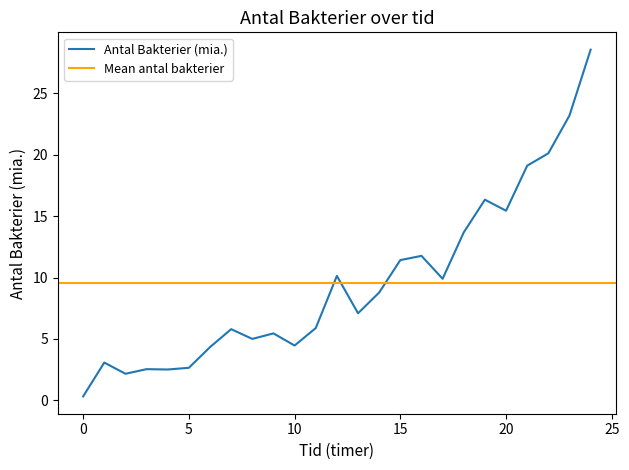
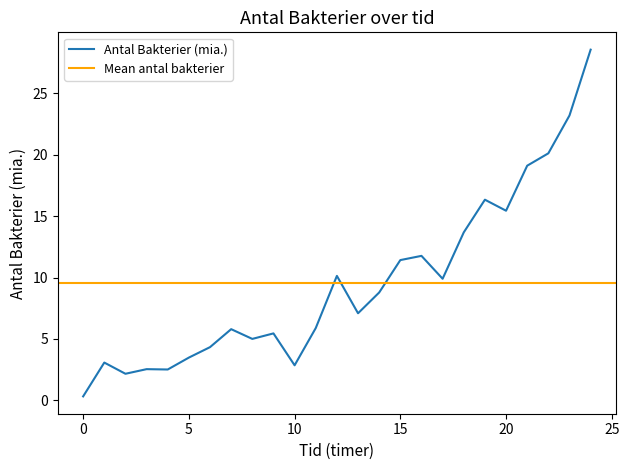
5: 2.7 -> 3.5
10: 4.5 -> 2.9
